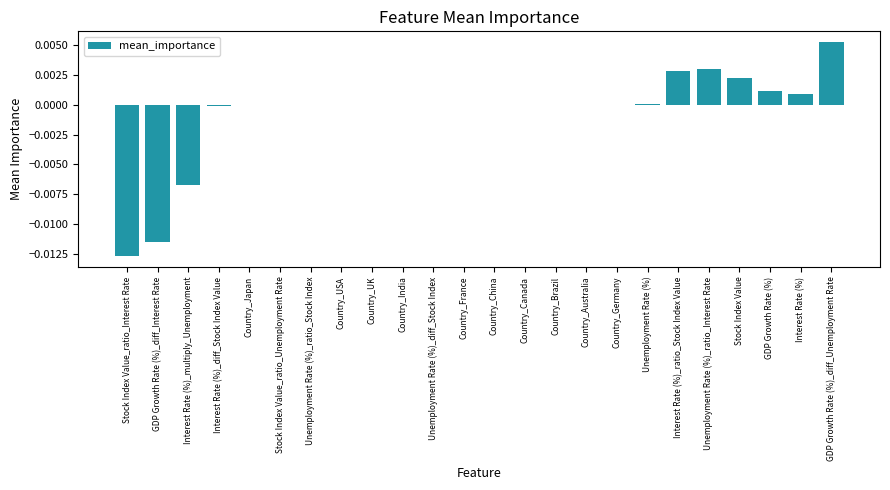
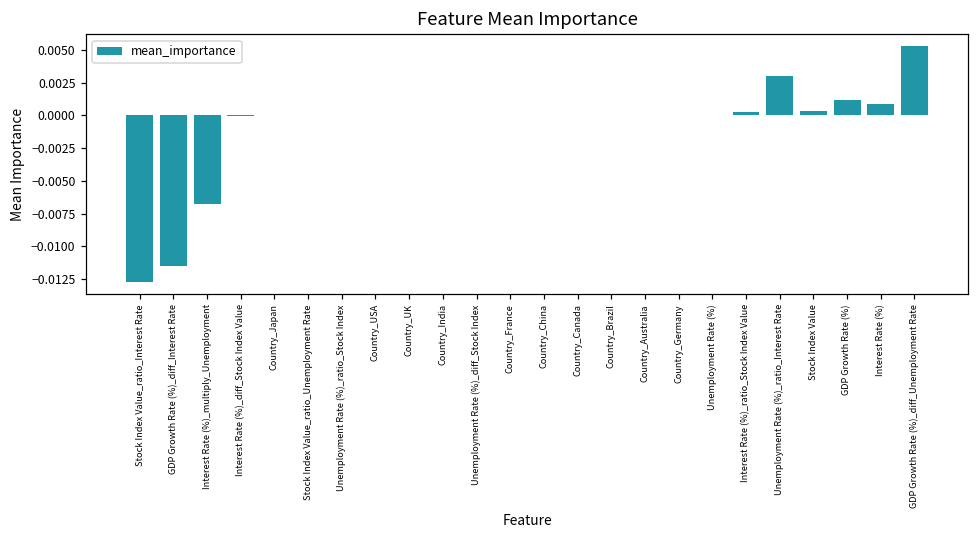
Interest Rate (%)_ratio_Stock Index Value: 0.0029 -> 0.0003
Stock Index Value: 0.0023 -> 0.0004
